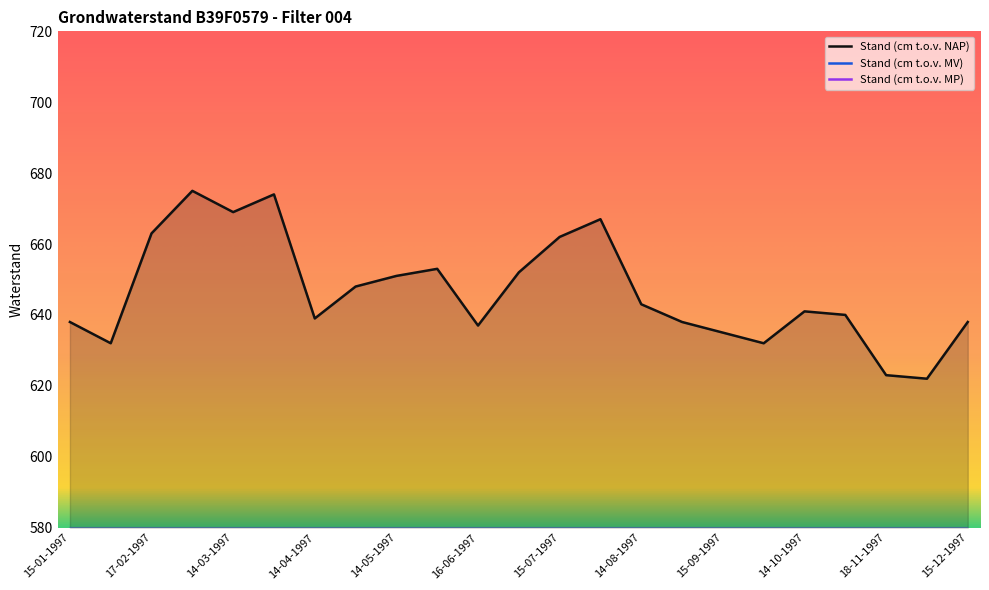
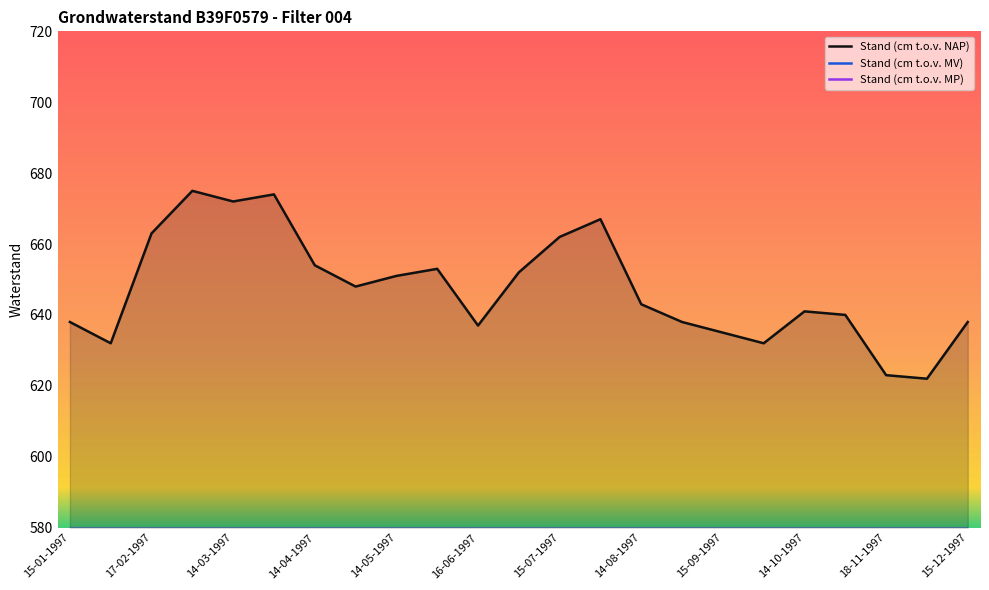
Stand (cm t.o.v. NAP), 14-03-1997: 669 -> 672
Stand (cm t.o.v. NAP), 14-04-1997: 639 -> 654
